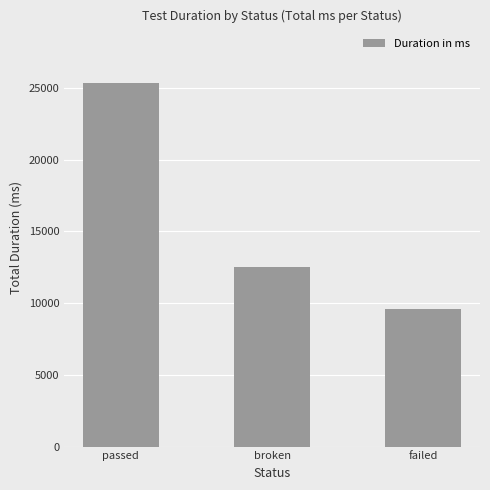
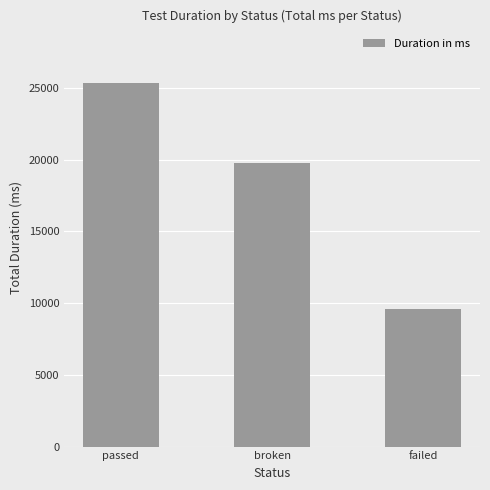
broken: 12500 -> 19800
